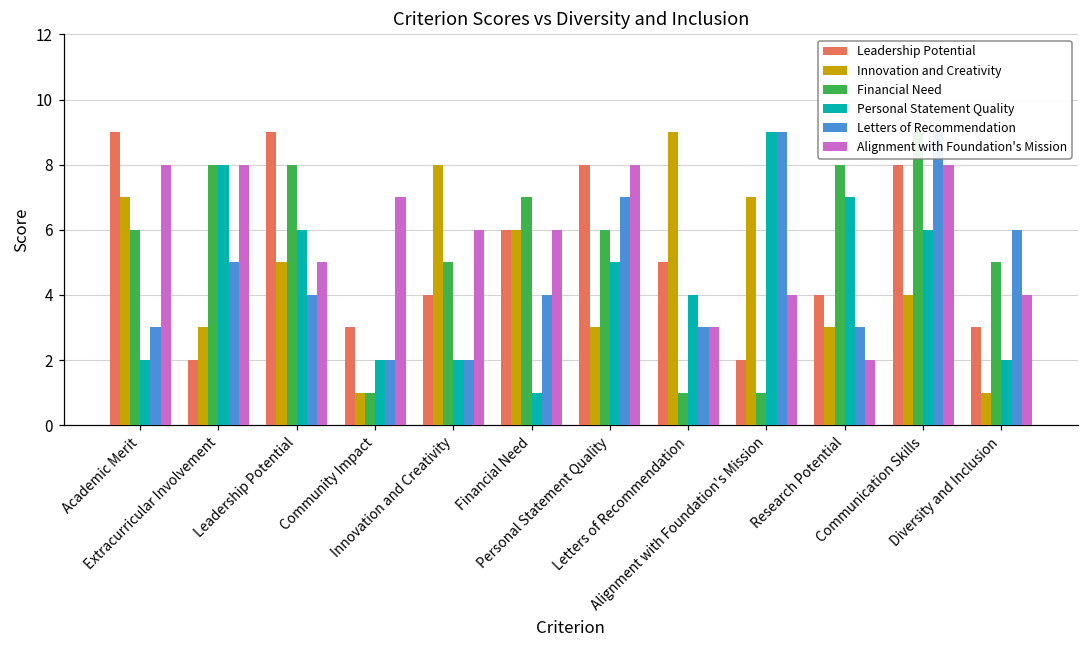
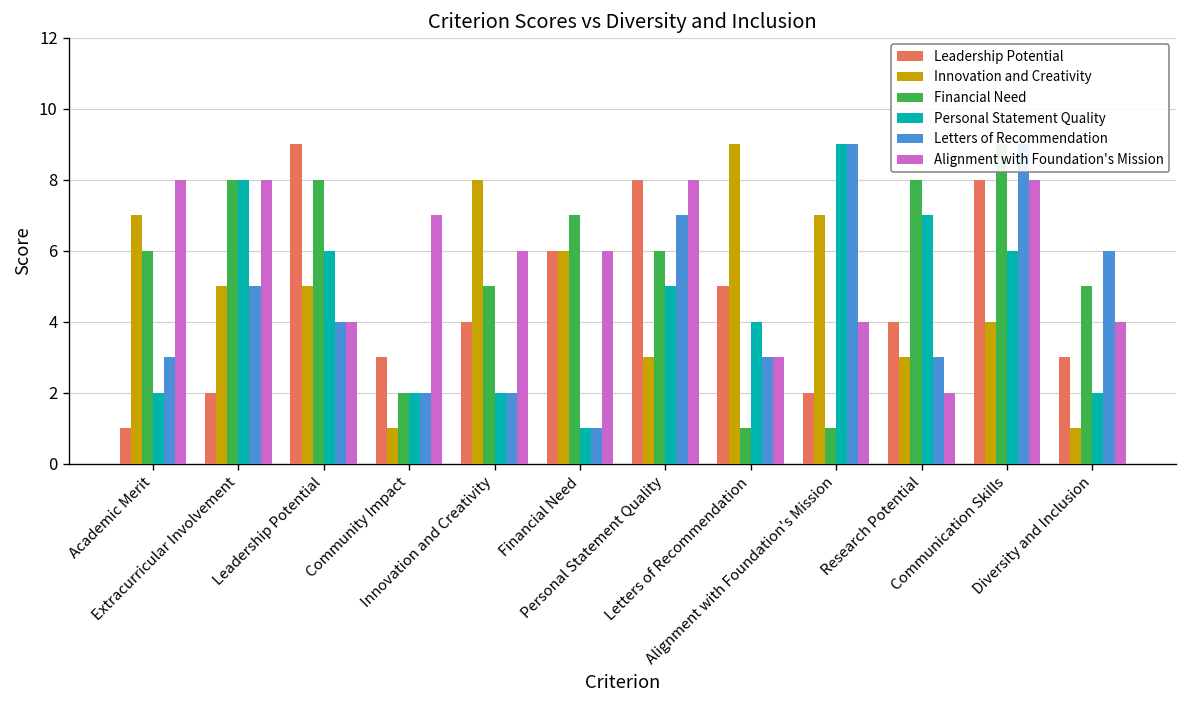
Leadership Potential, Academic Merit: 9 -> 1
Innovation and Creativity, Extracurricular Involvement: 3 -> 5
Alignment with Foundation's Mission, Leadership Potential: 5 -> 4
Financial Need, Community Impact: 1 -> 2
Letters of Recommendation, Financial Need: 4 -> 1
